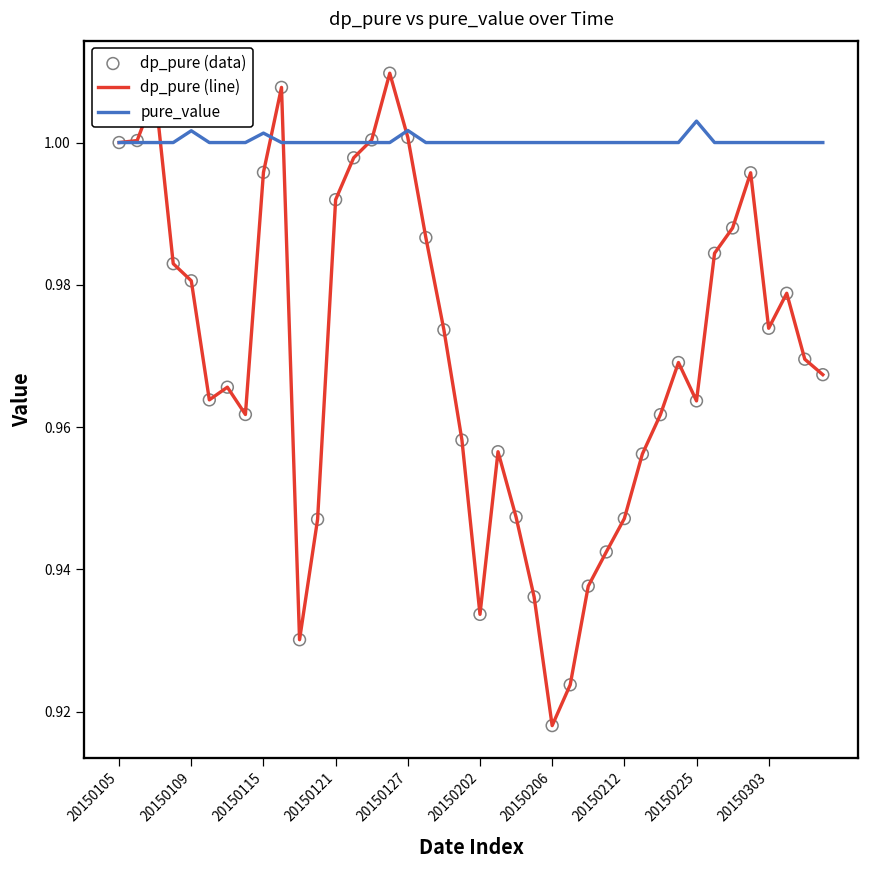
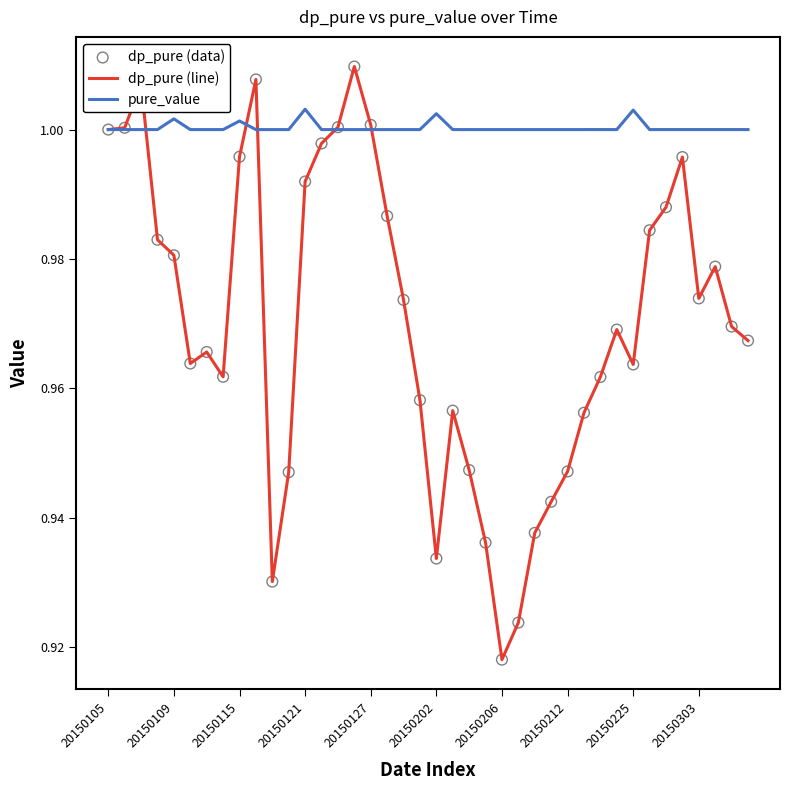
pure_value, 20150121: 1.000 -> 1.003
pure_value, 20150127: 1.002 -> 1.000
pure_value, 20150202: 1.000 -> 1.002
